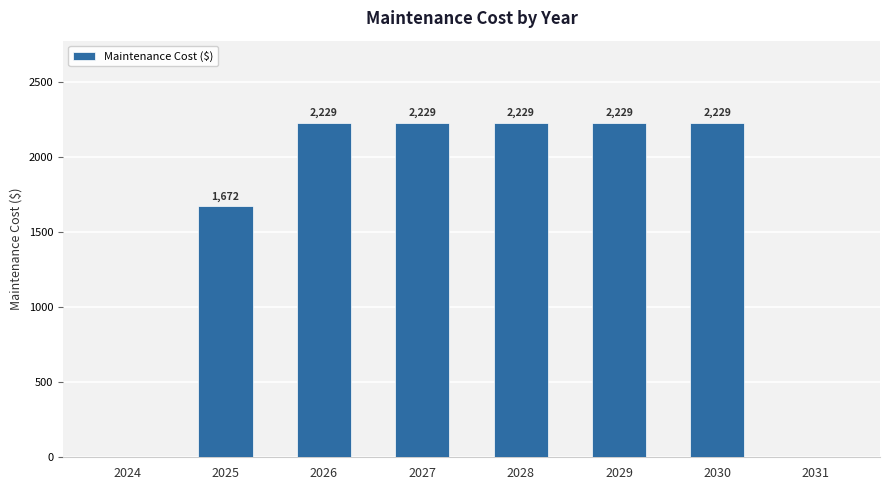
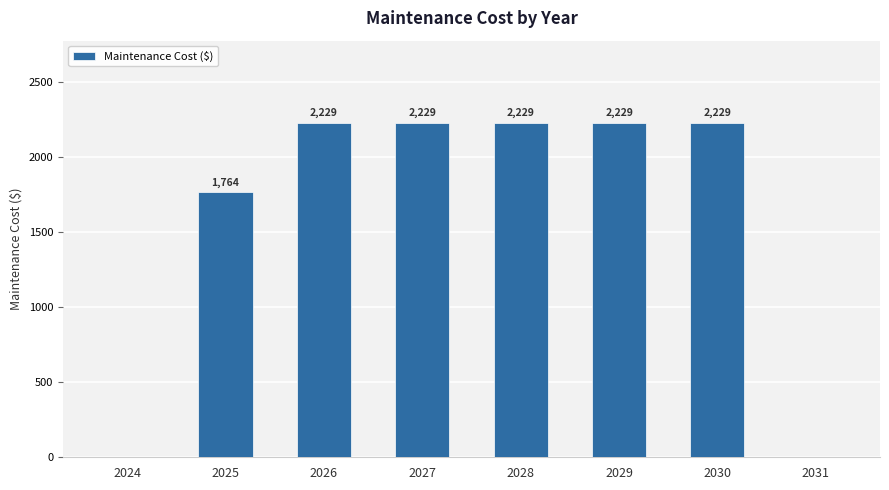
2025: 1,672 -> 1,764
